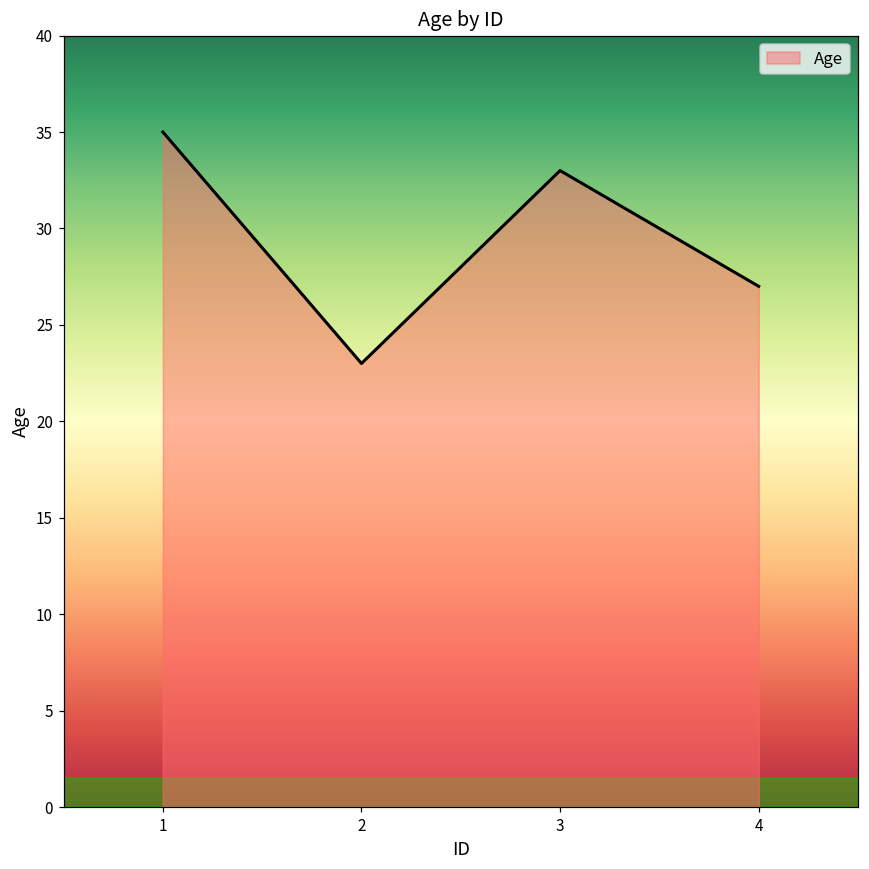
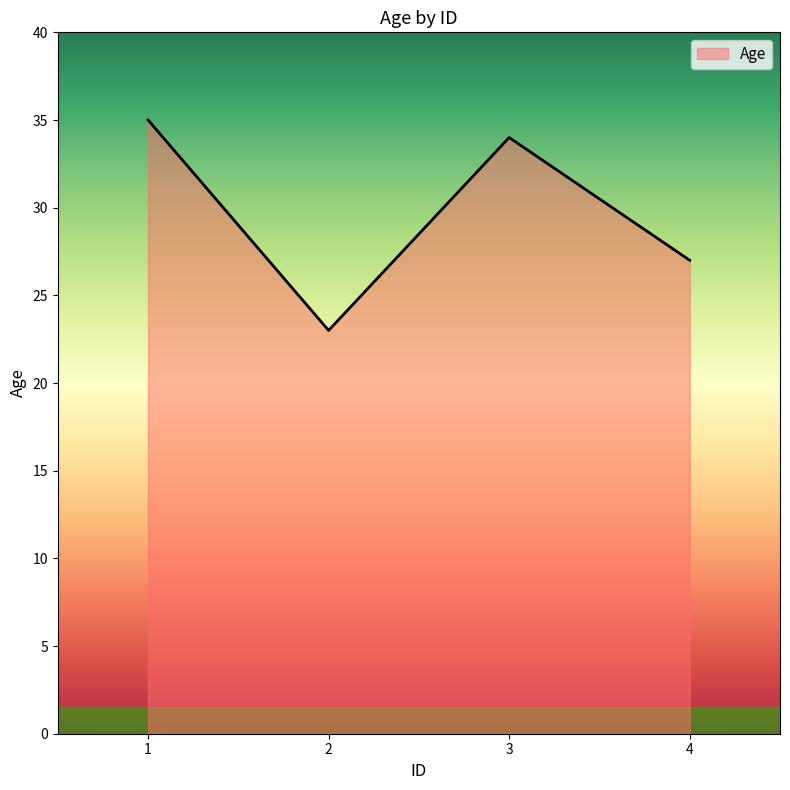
3: 33 -> 34
